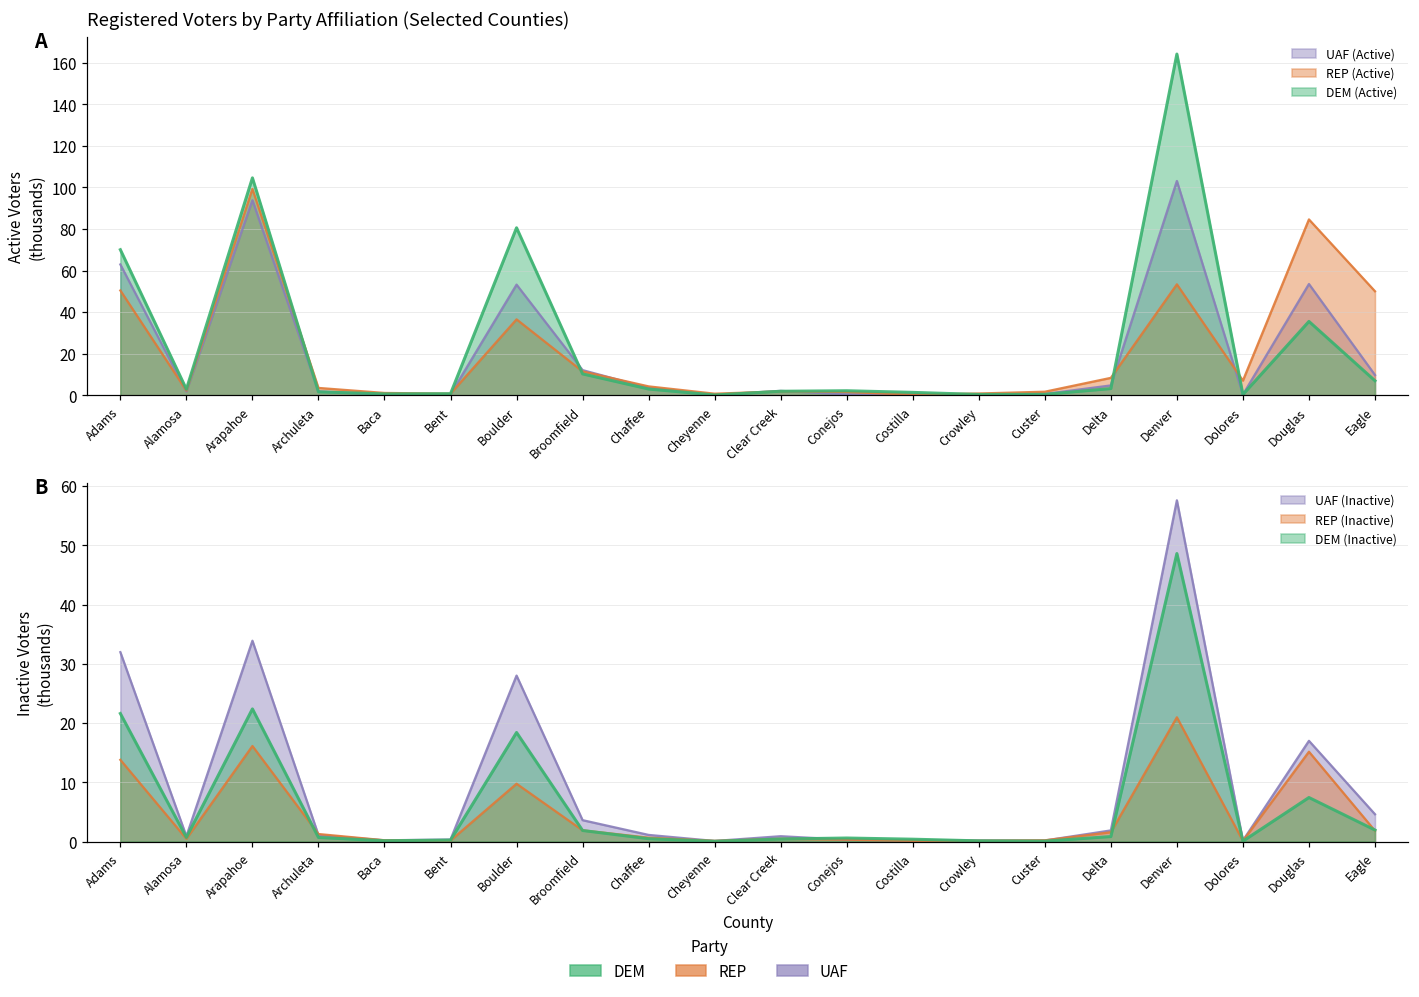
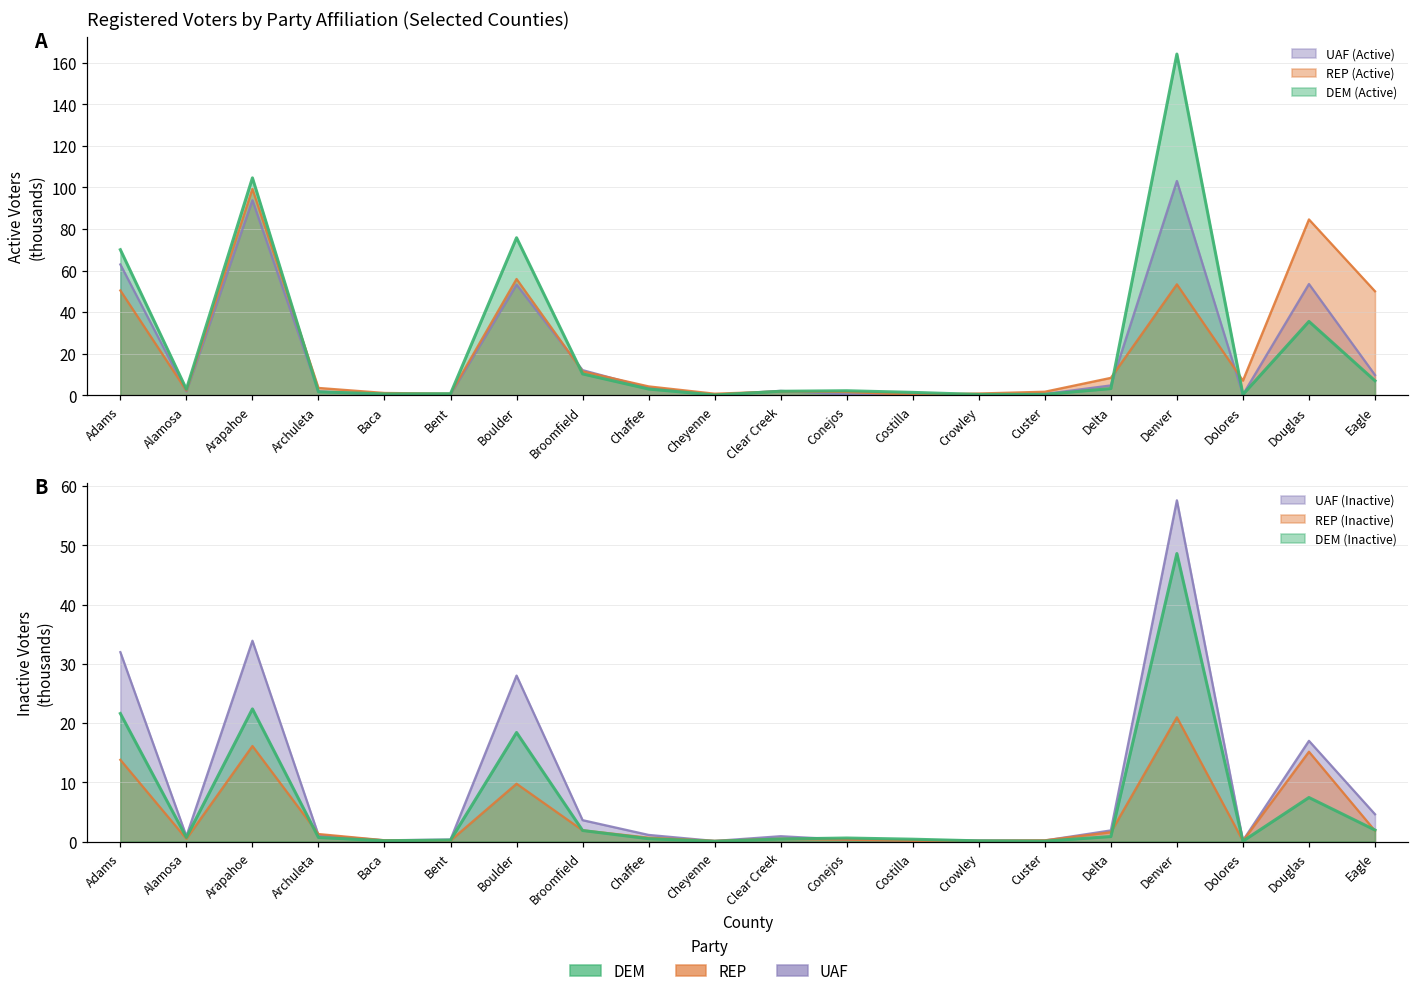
Registered Voters by Party Affiliation (Selected Counties), REP (Active), Boulder: 37 -> 56
Registered Voters by Party Affiliation (Selected Counties), DEM (Active), Boulder: 81 -> 76
